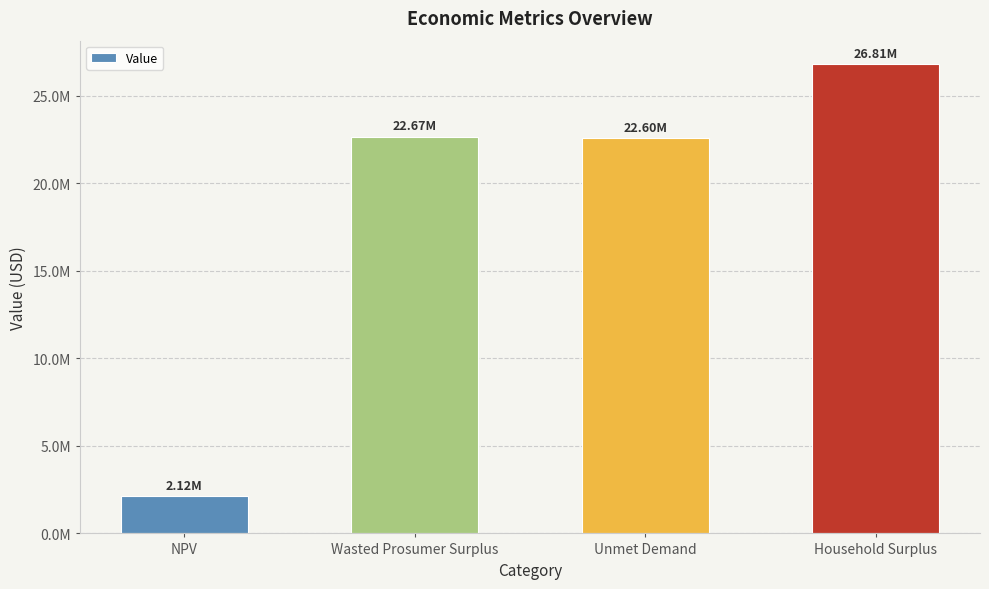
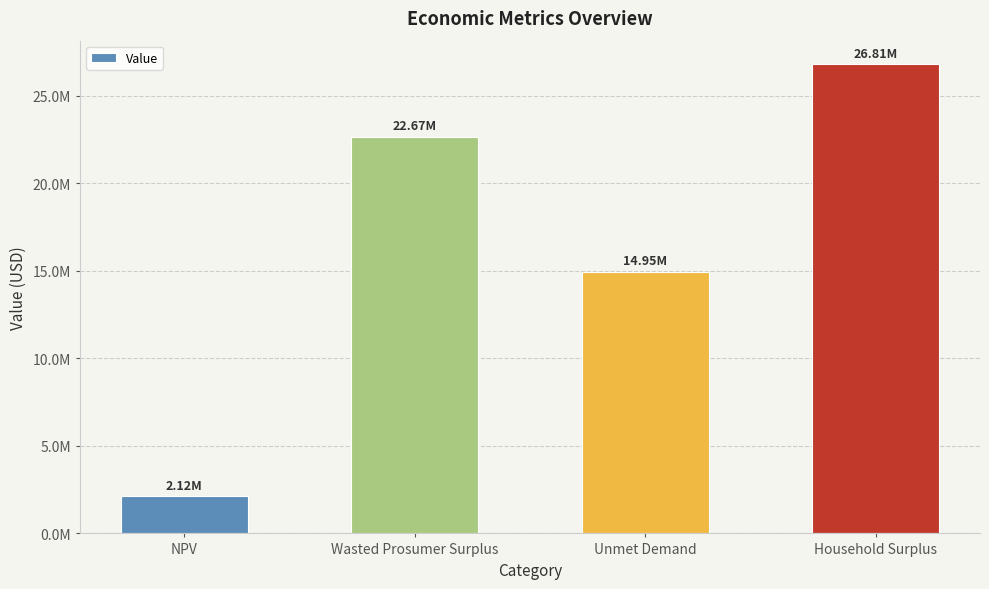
Unmet Demand: 22.60M -> 14.95M
